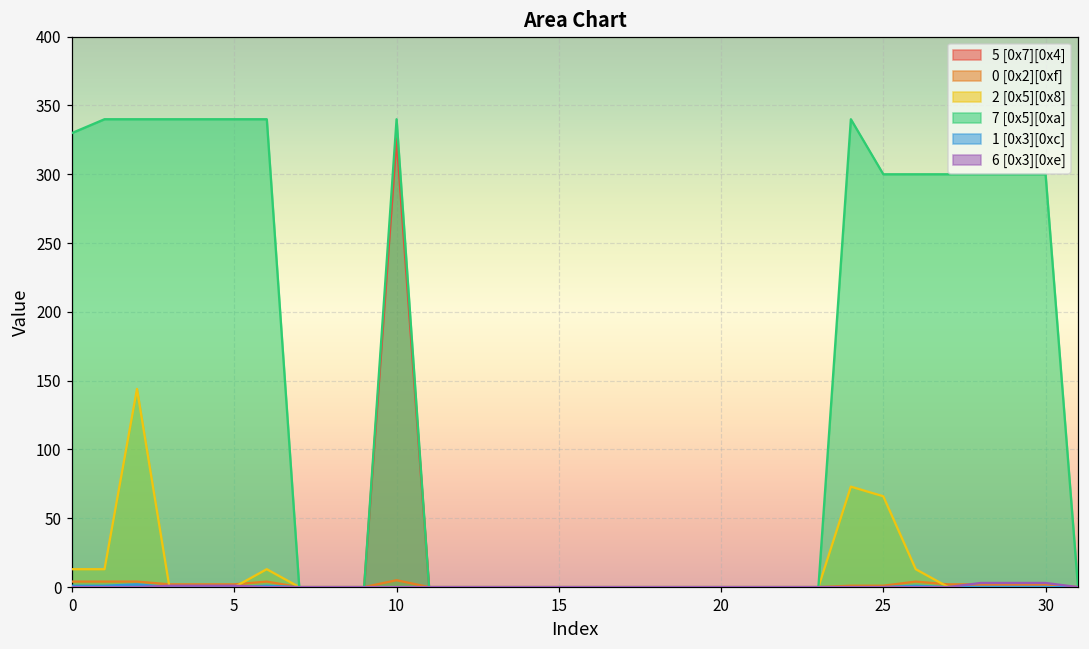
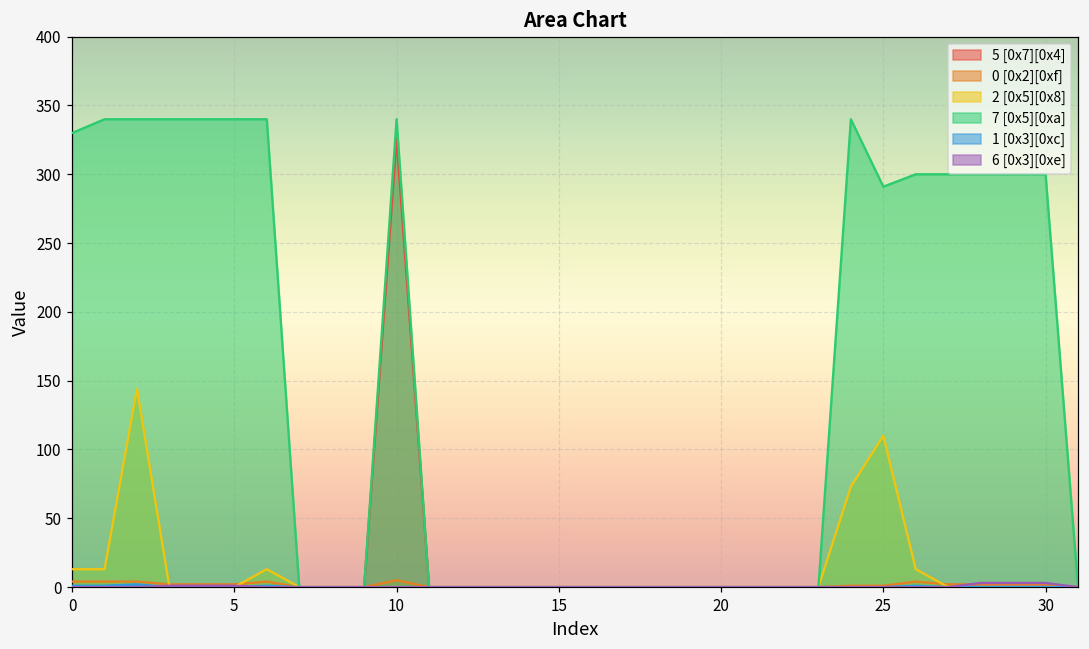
2 [0x5][0x8], 25: 66 -> 110
7 [0x5][0xa], 25: 300 -> 291
